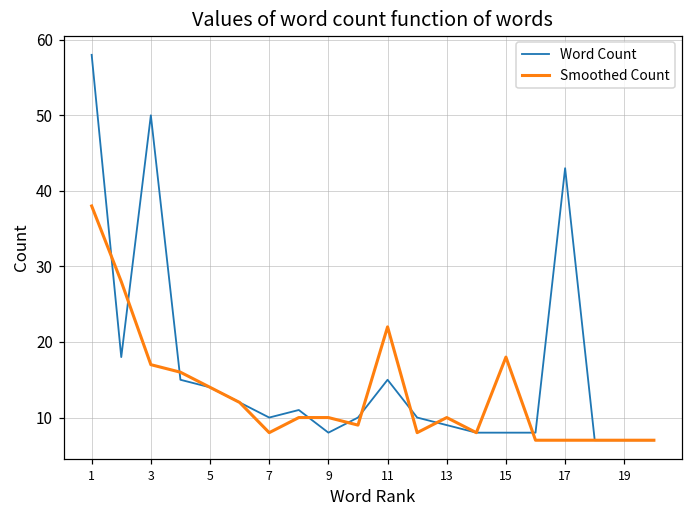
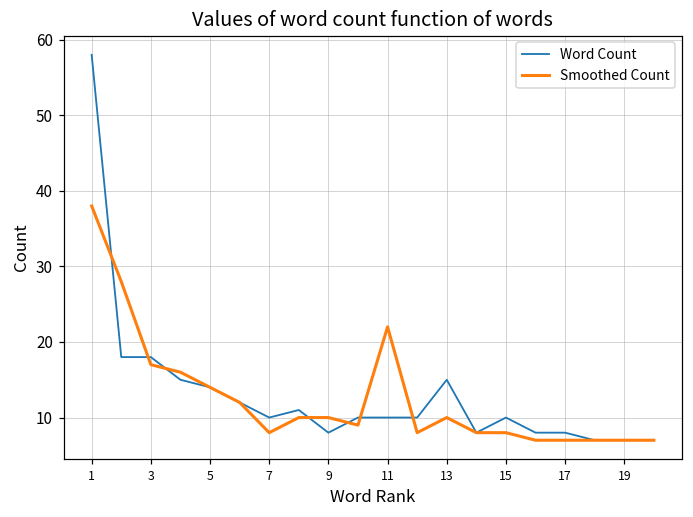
Word Count, 3: 50 -> 18
Word Count, 11: 15 -> 10
Word Count, 13: 9 -> 15
Word Count, 15: 8 -> 10
Smoothed Count, 15: 18 -> 8
Word Count, 17: 43 -> 8
